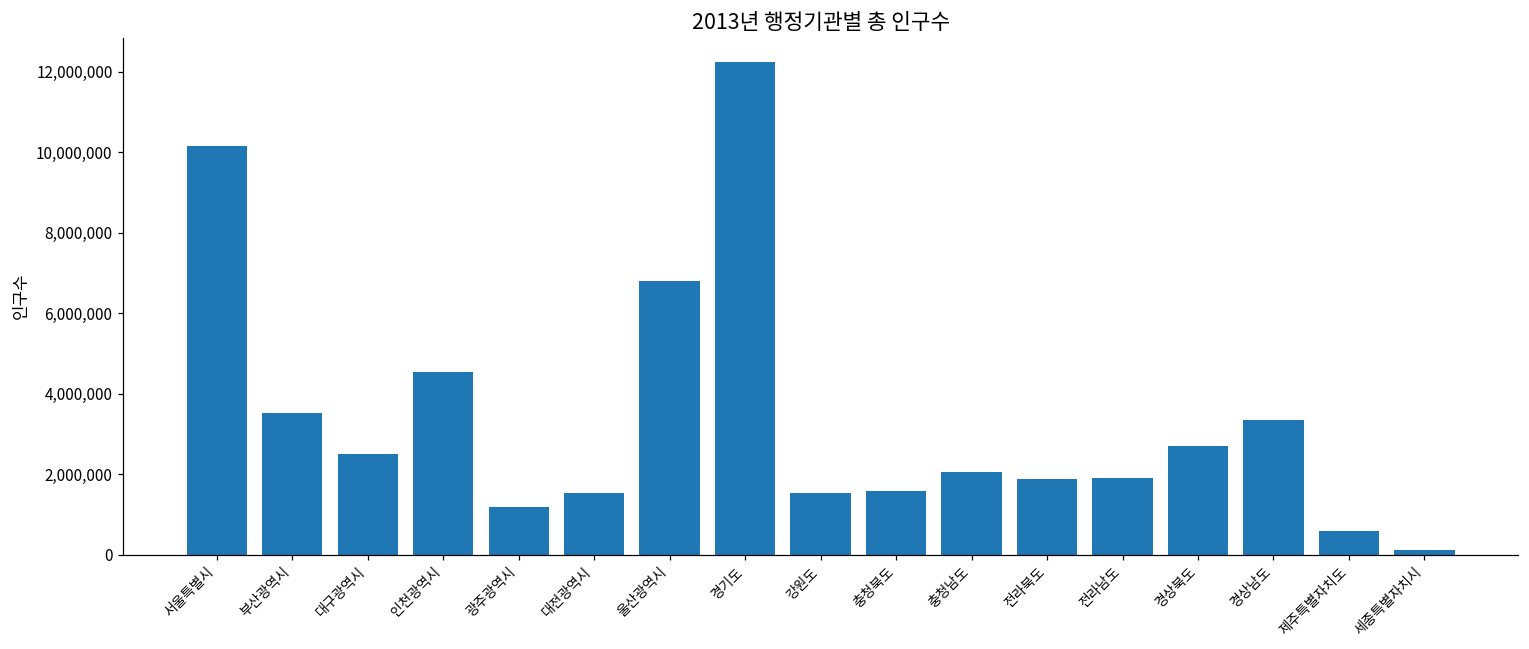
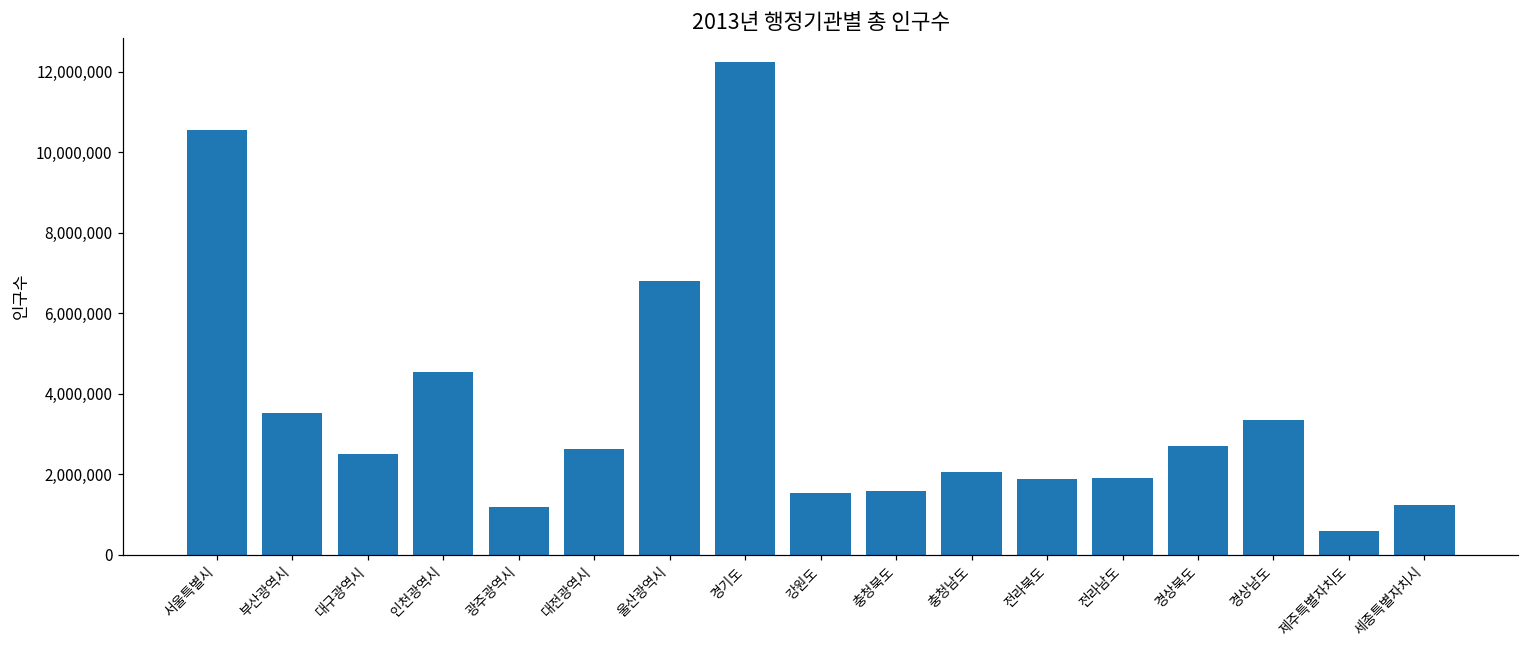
서울특별시: 10,100,000 -> 10,500,000
대전광역시: 1,500,000 -> 2,600,000
세종특별자치시: 100,000 -> 1,200,000
